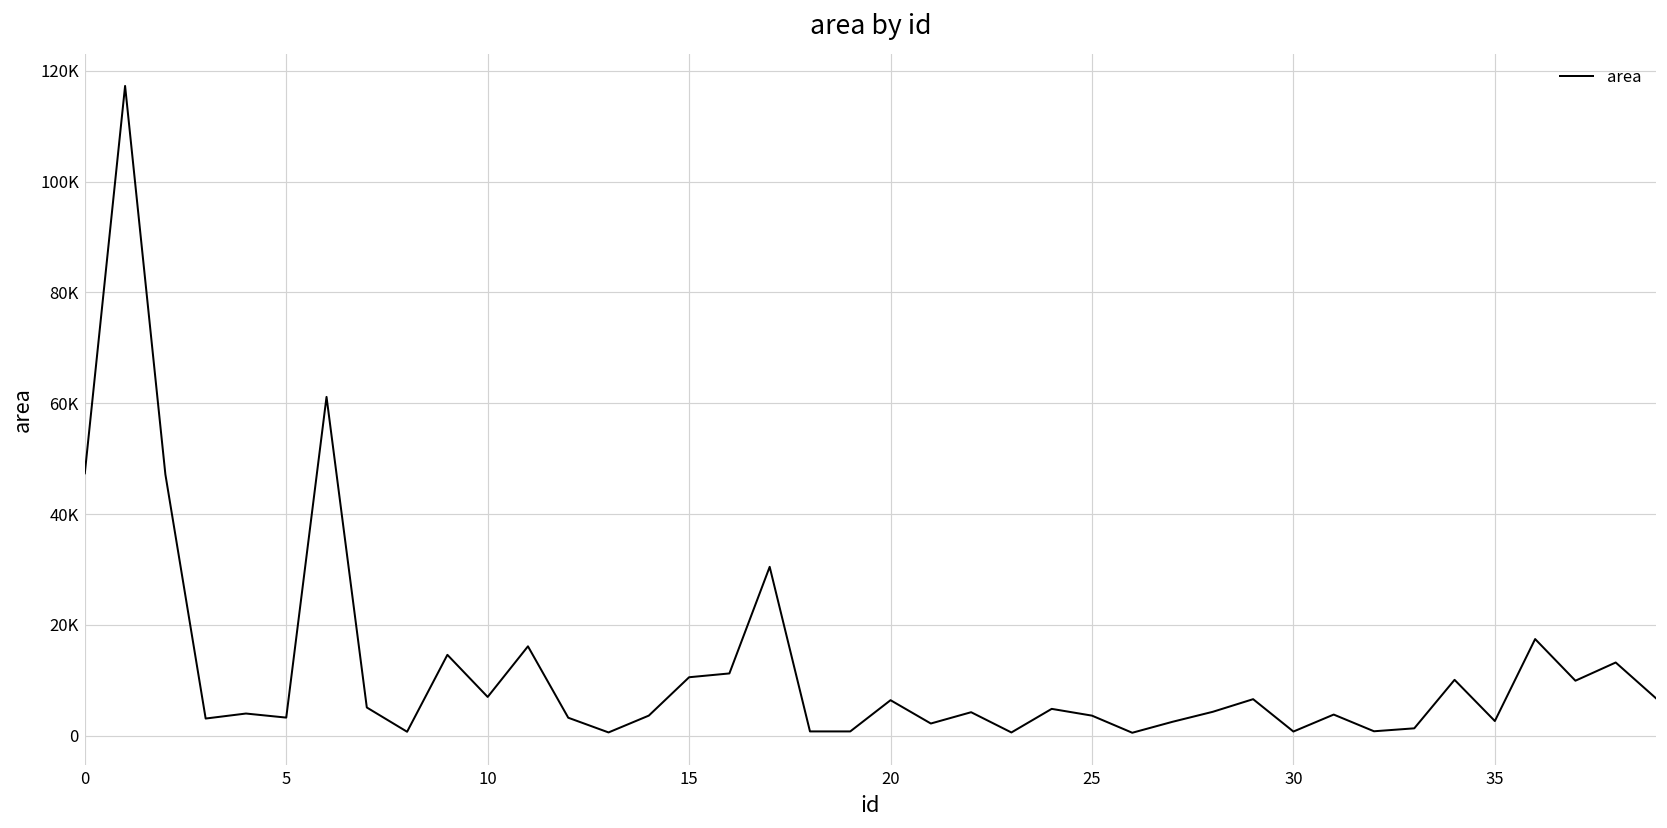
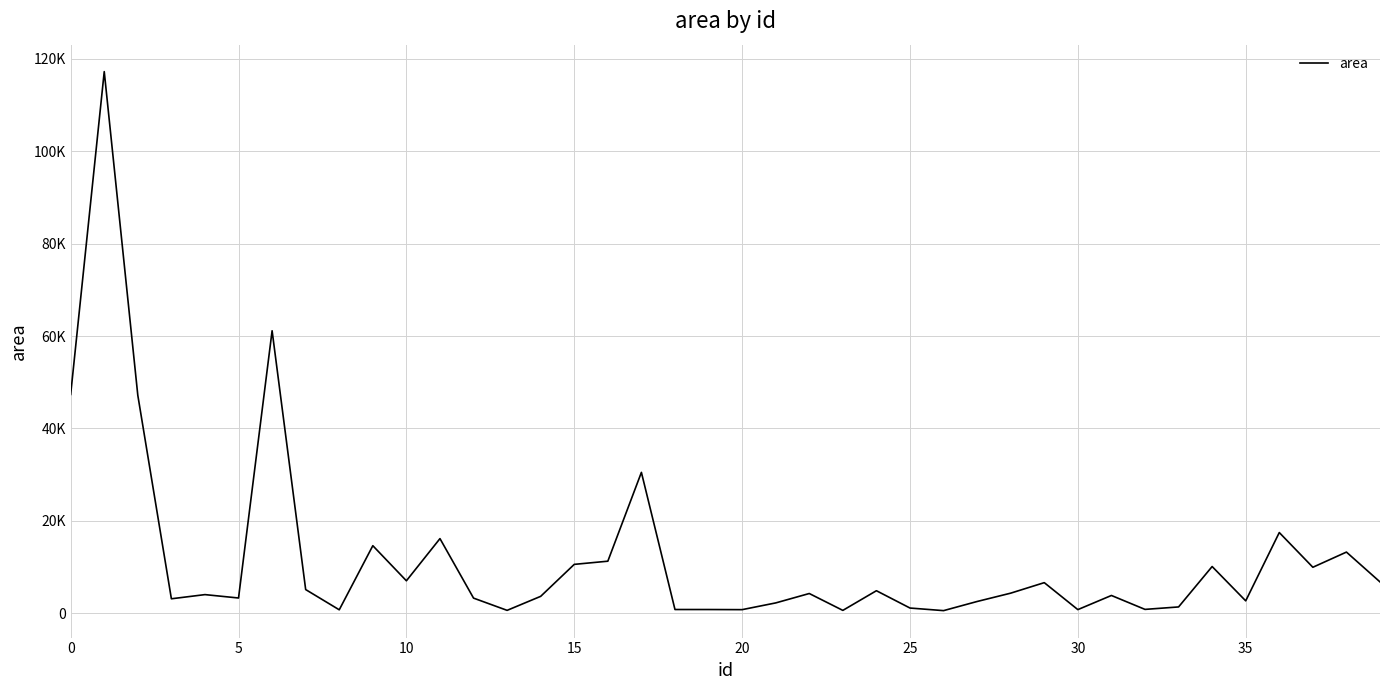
20: 6000 -> 1000
25: 4000 -> 1000
